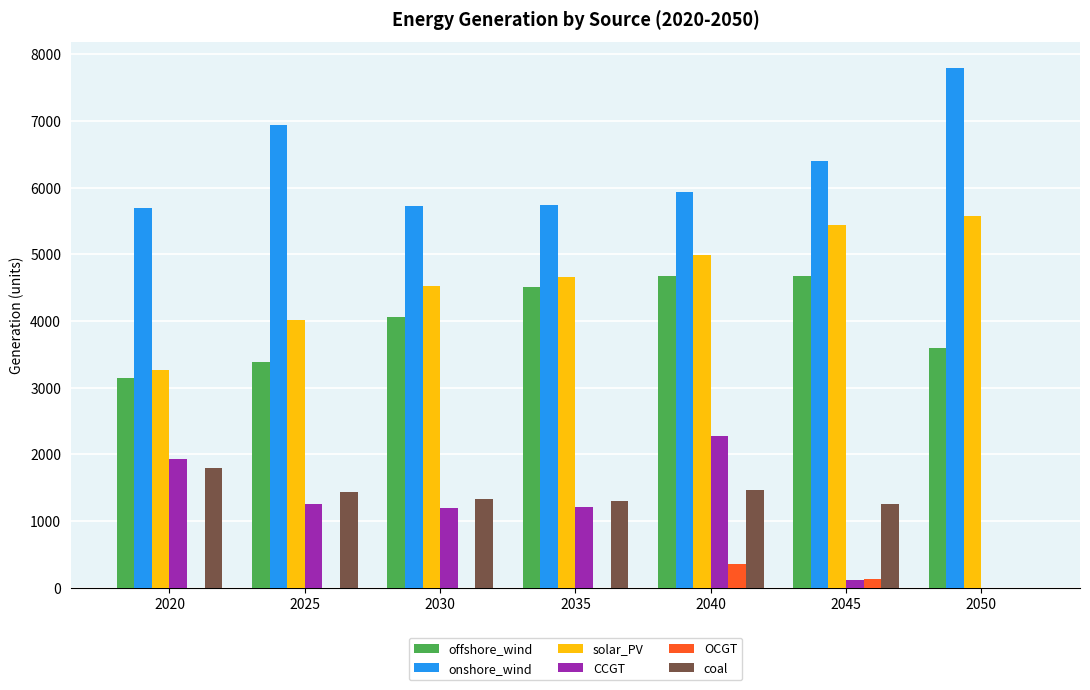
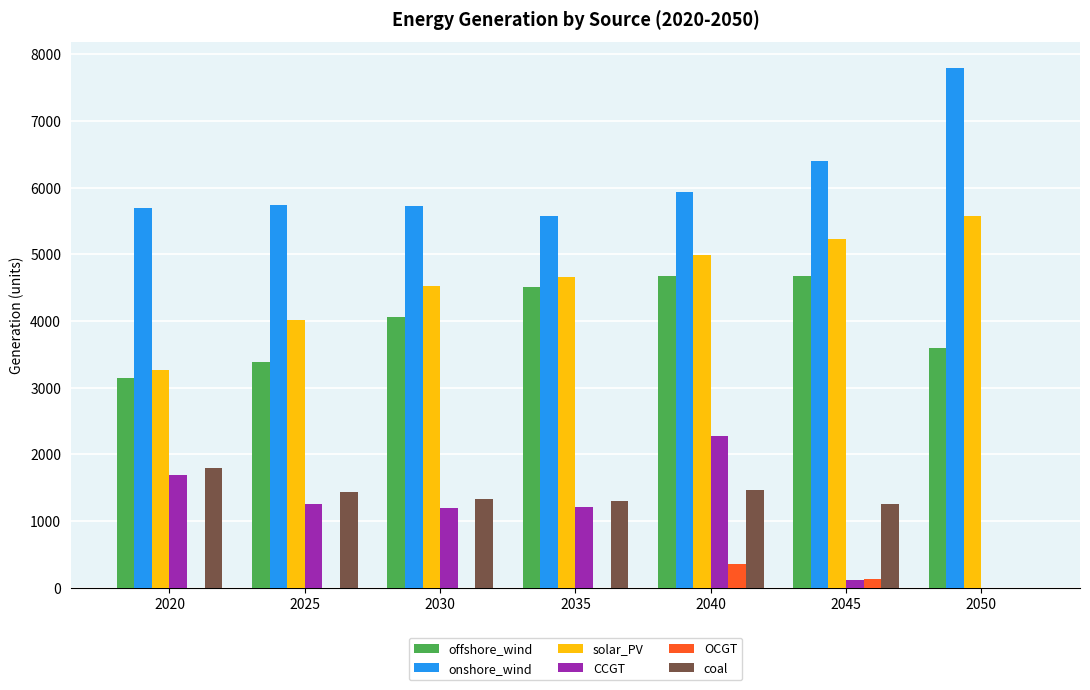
CCGT, 2020: 1900 -> 1700
onshore_wind, 2025: 6900 -> 5700
onshore_wind, 2035: 5700 -> 5600
solar_PV, 2045: 5400 -> 5200
